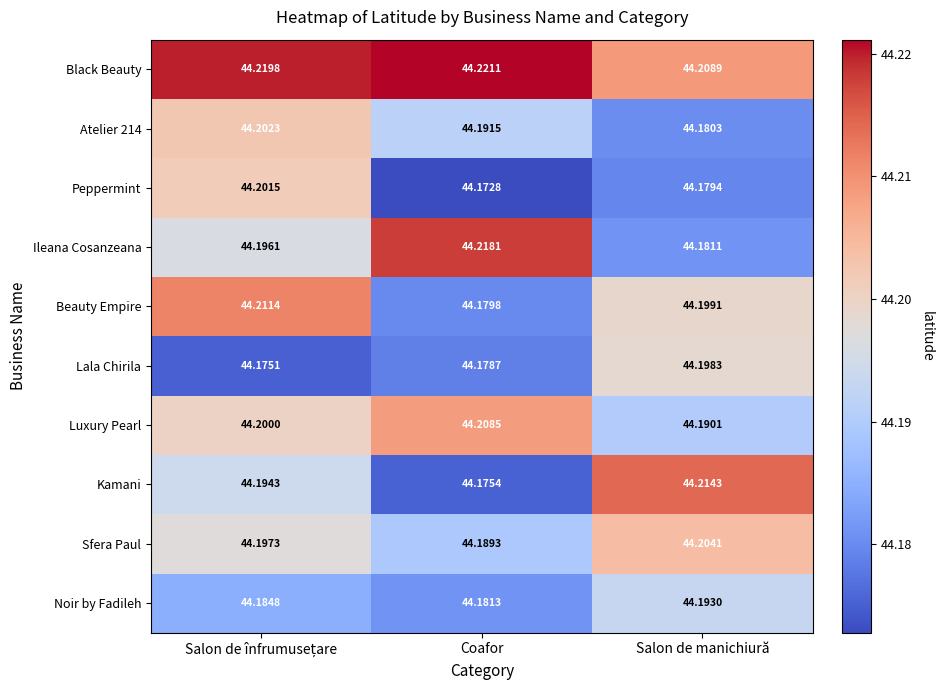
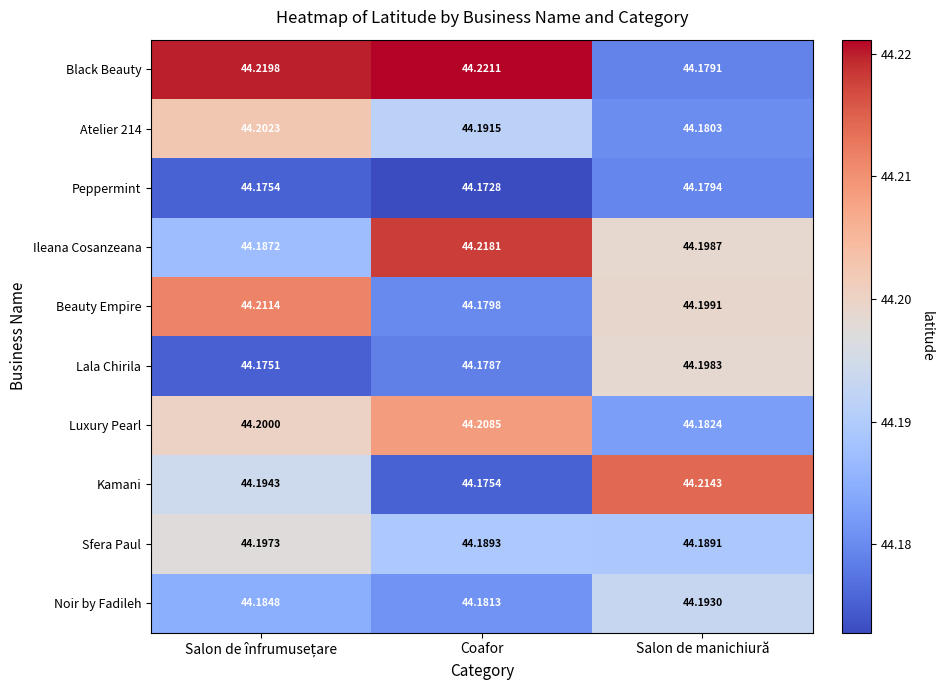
Black Beauty, Salon de manichiură: 44.2089 -> 44.1791
Peppermint, Salon de înfrumusețare: 44.2015 -> 44.1754
Ileana Cosanzeana, Salon de înfrumusețare: 44.1961 -> 44.1872
Ileana Cosanzeana, Salon de manichiură: 44.1811 -> 44.1987
Luxury Pearl, Salon de manichiură: 44.1901 -> 44.1824
Sfera Paul, Salon de manichiură: 44.2041 -> 44.1891
